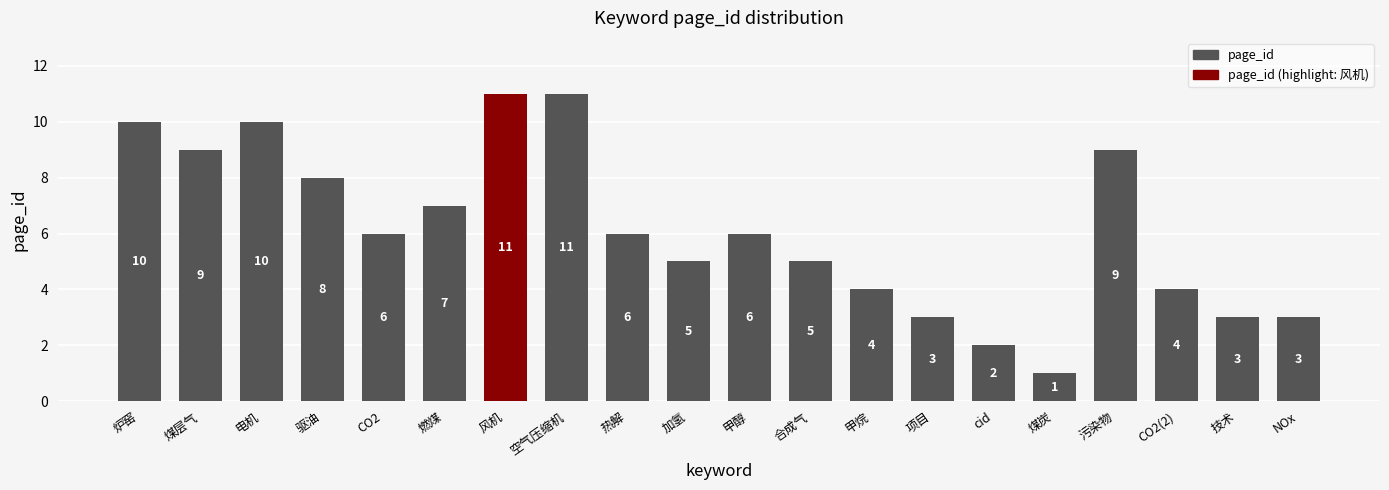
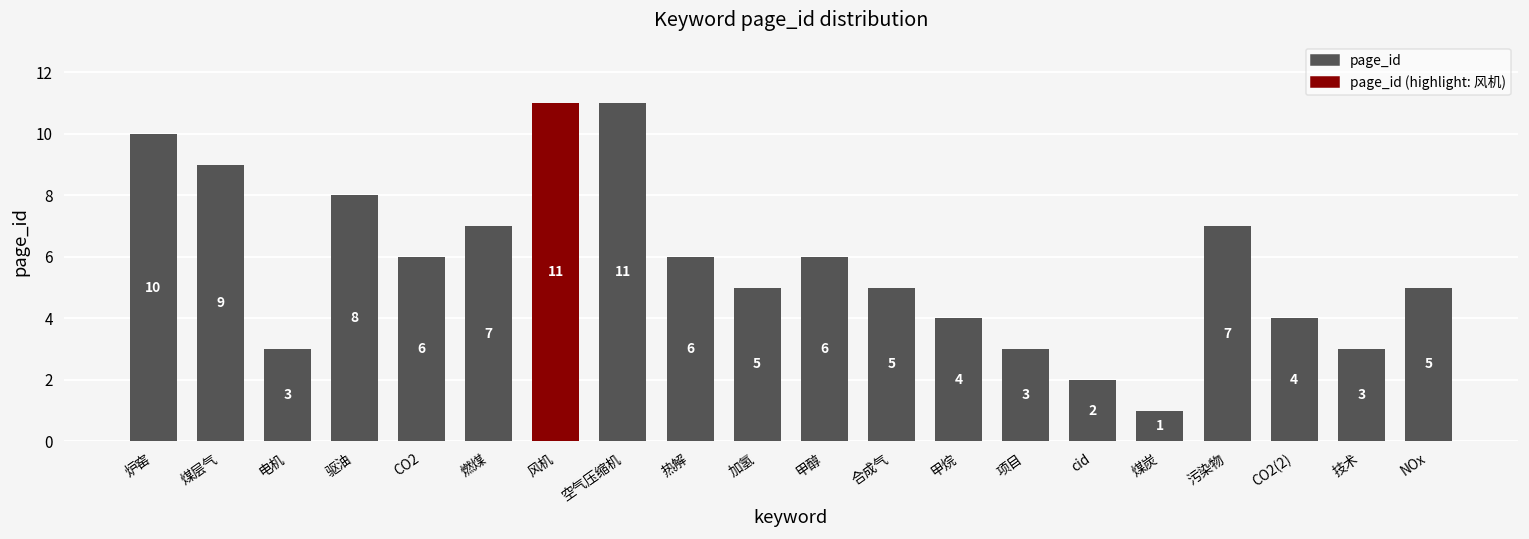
电机: 10 -> 3
污染物: 9 -> 7
NOx: 3 -> 5
